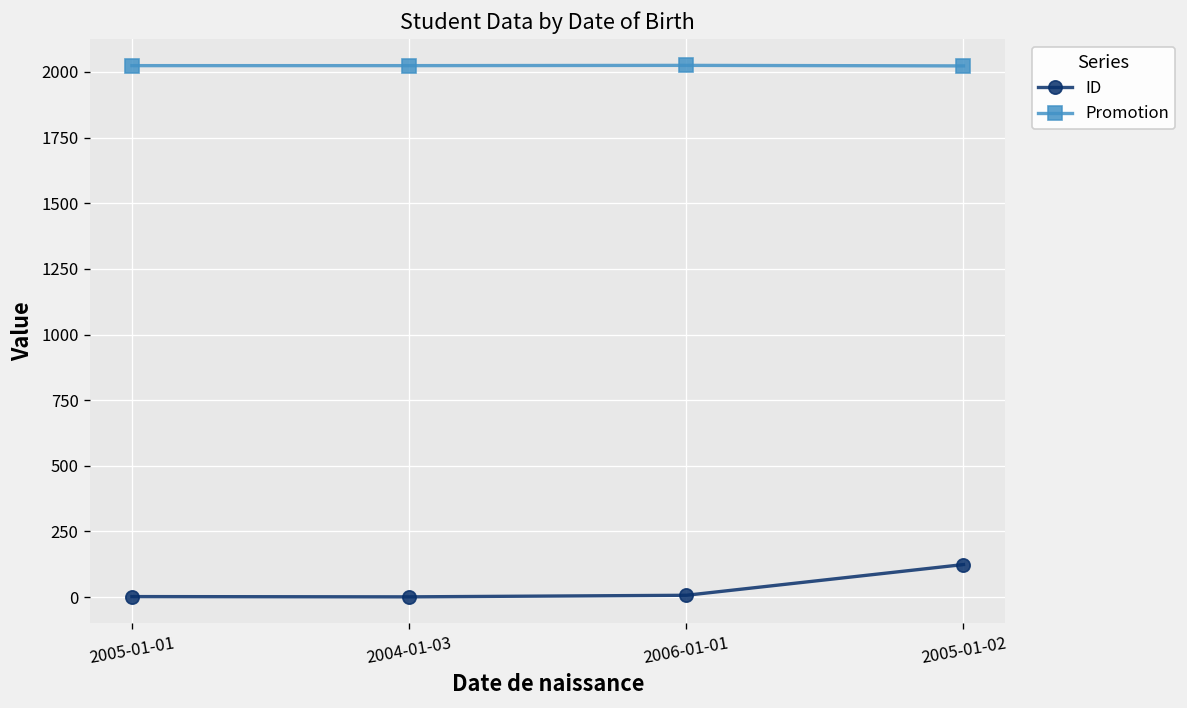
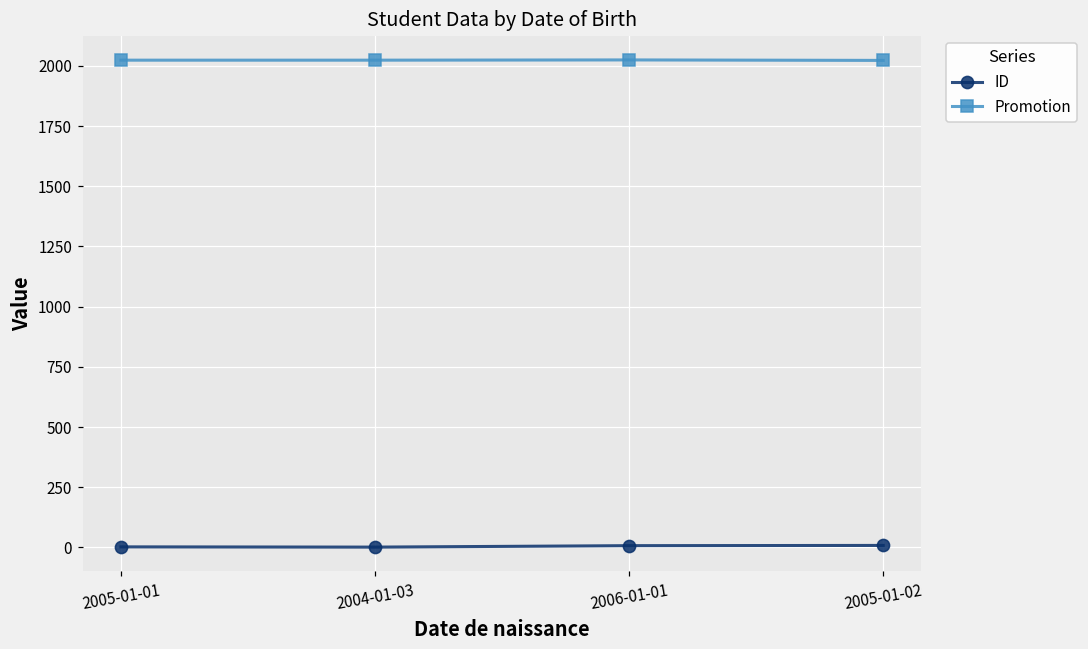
ID, 2005-01-02: 120 -> 10
